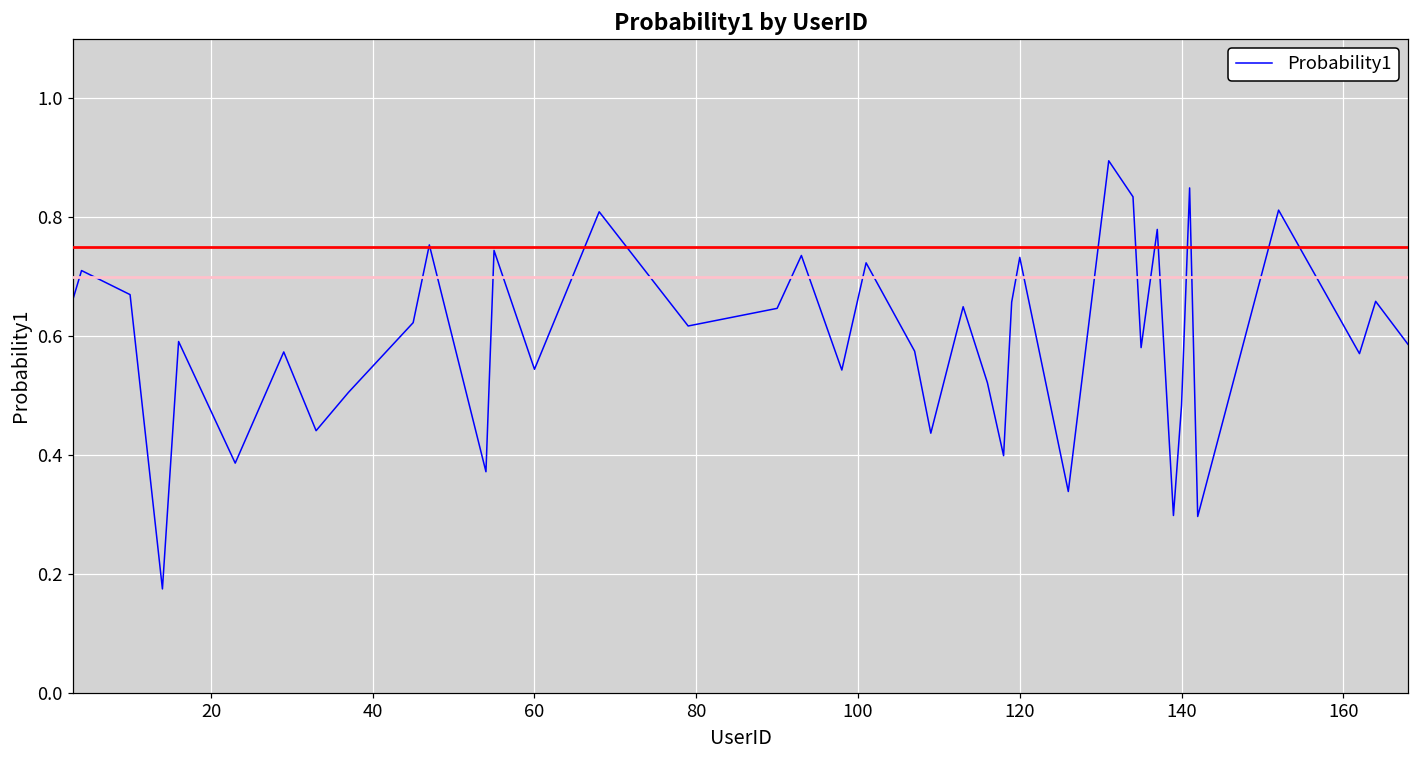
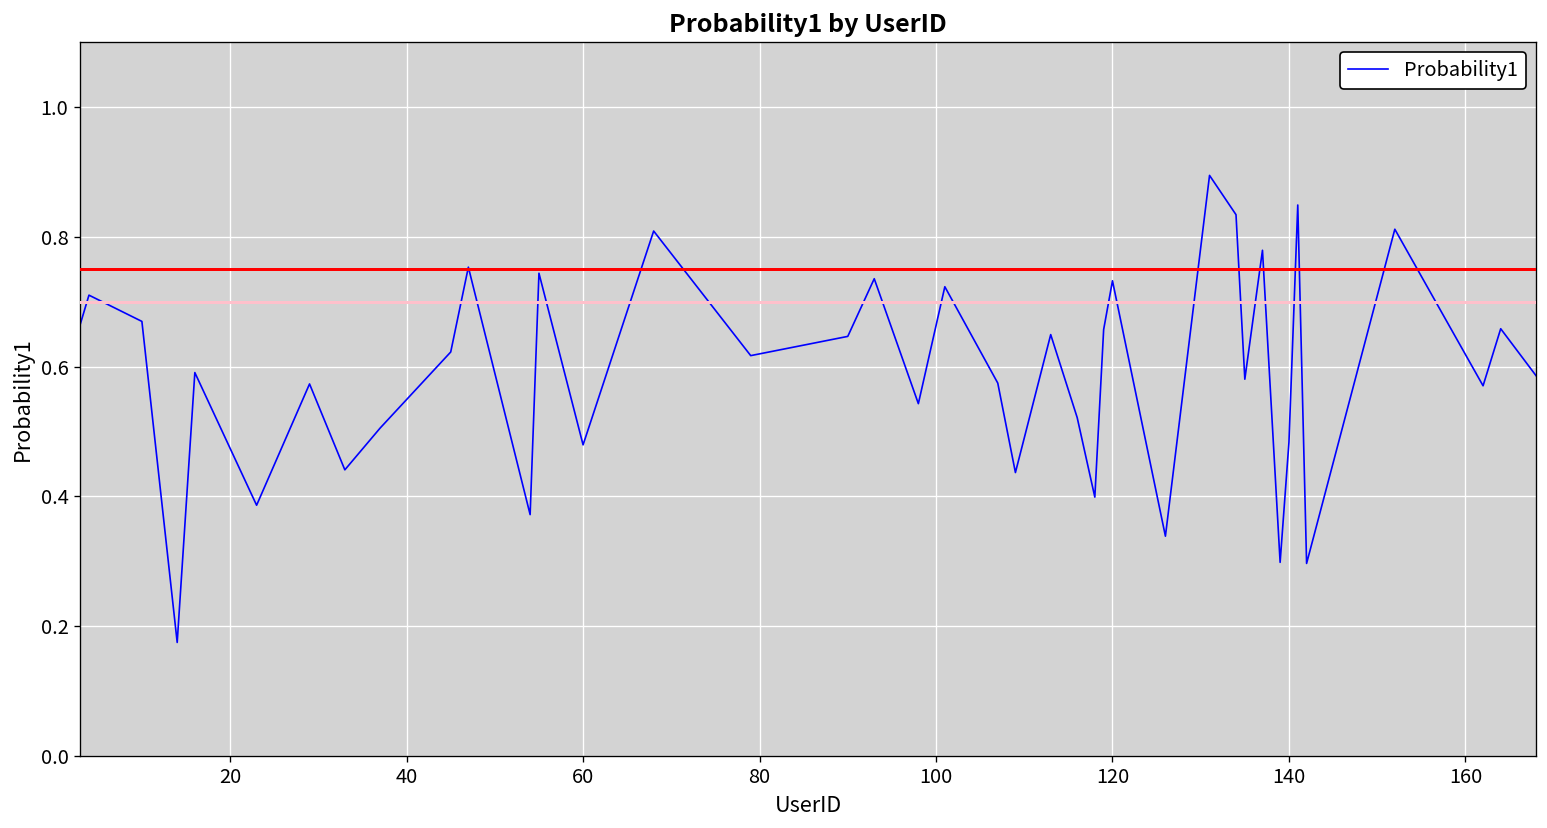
60: 0.54 -> 0.48
